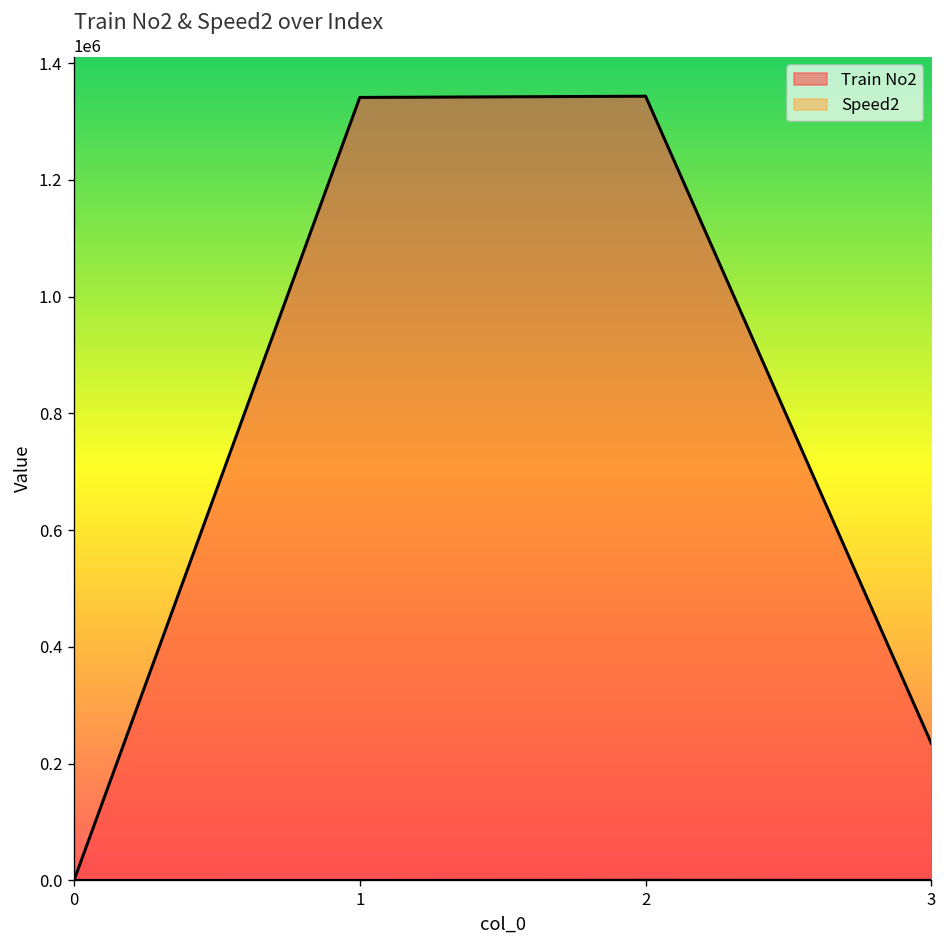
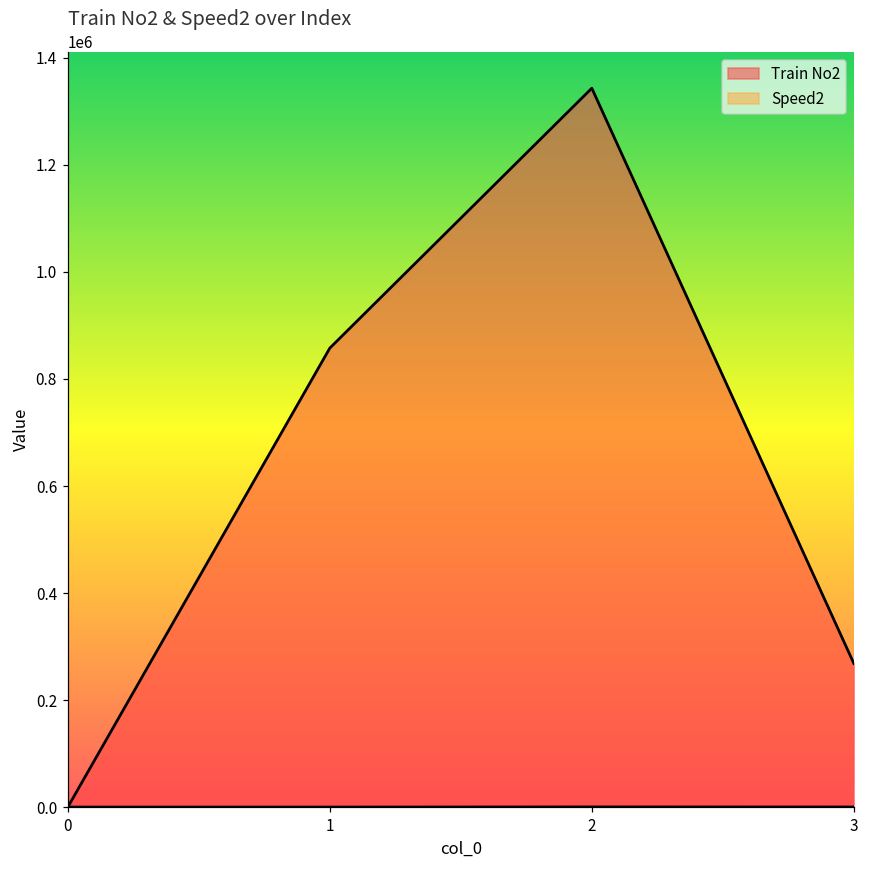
Train No2, 1: 1340000 -> 860000
Train No2, 3: 230000 -> 270000
